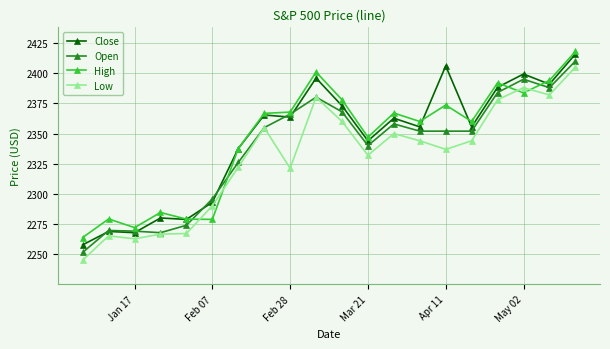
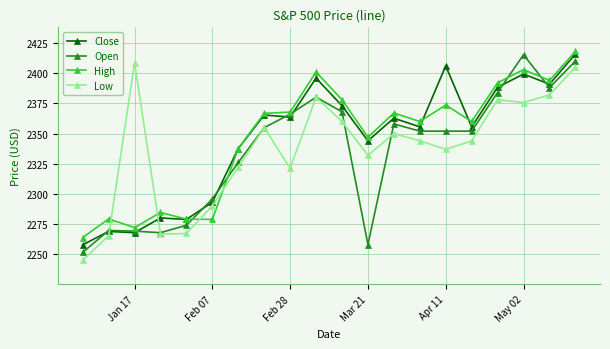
Low, Jan 17: 2263 -> 2409
Open, Mar 21: 2340 -> 2258
Open, May 02: 2395 -> 2415
High, May 02: 2384 -> 2403
Low, May 02: 2388 -> 2376
